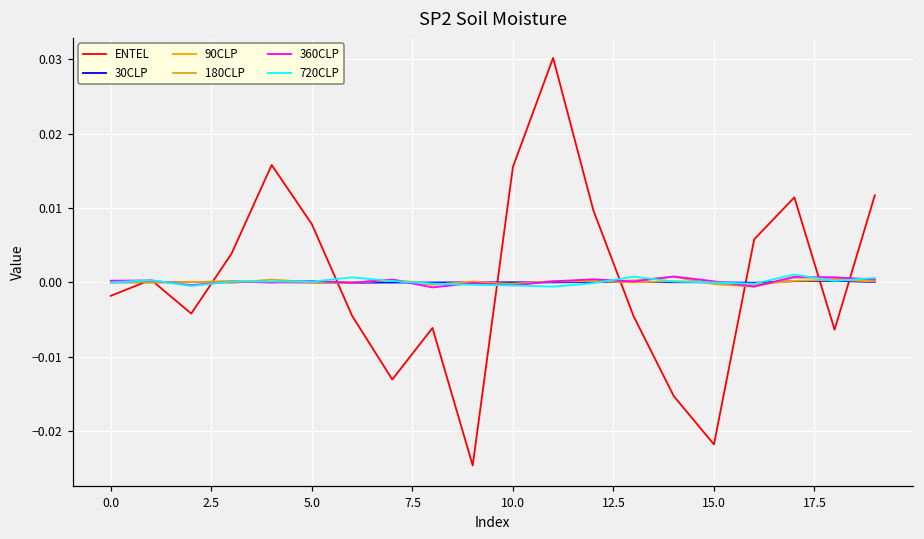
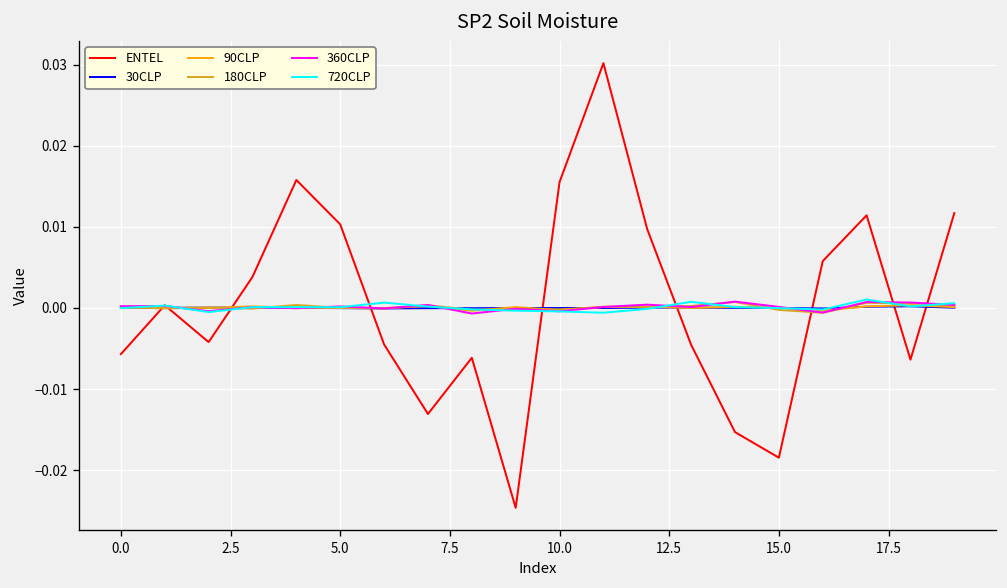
ENTEL, 0.0: -0.002 -> -0.006
ENTEL, 5.0: 0.008 -> 0.010
ENTEL, 15.0: -0.022 -> -0.018
